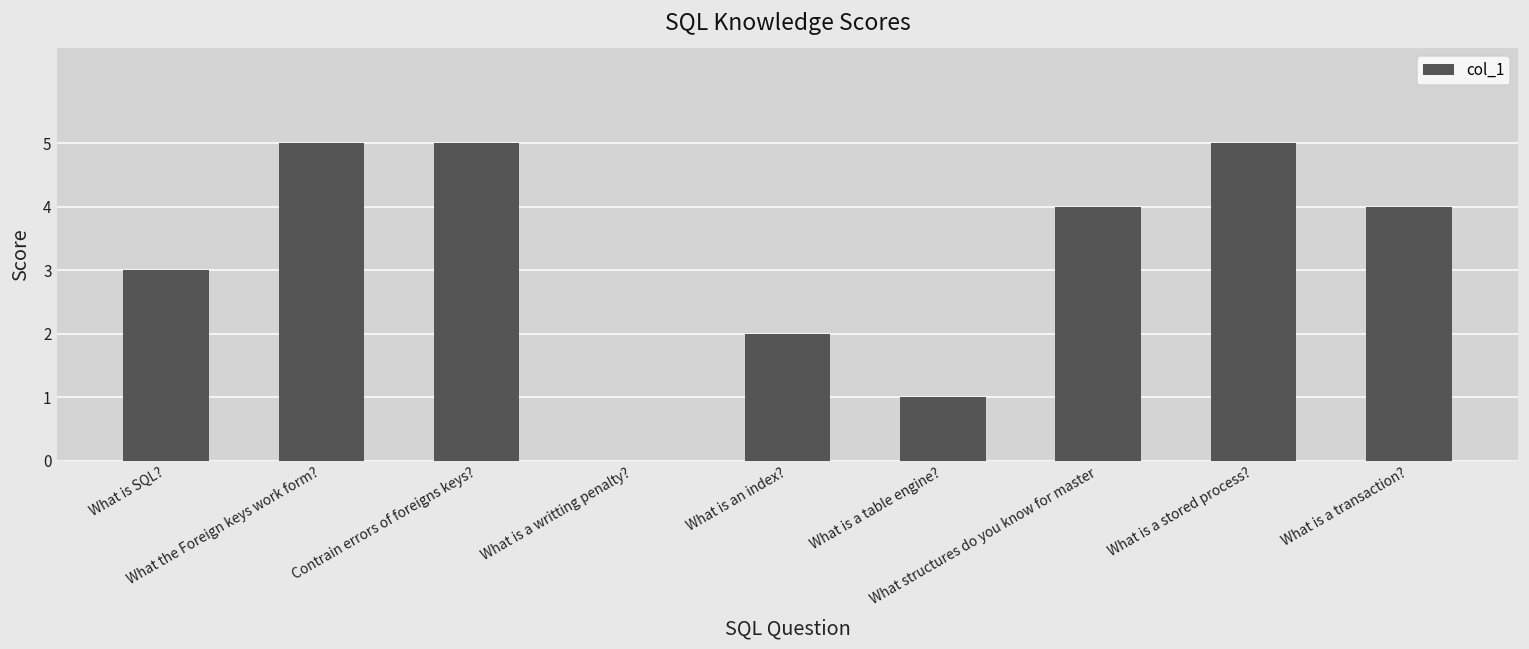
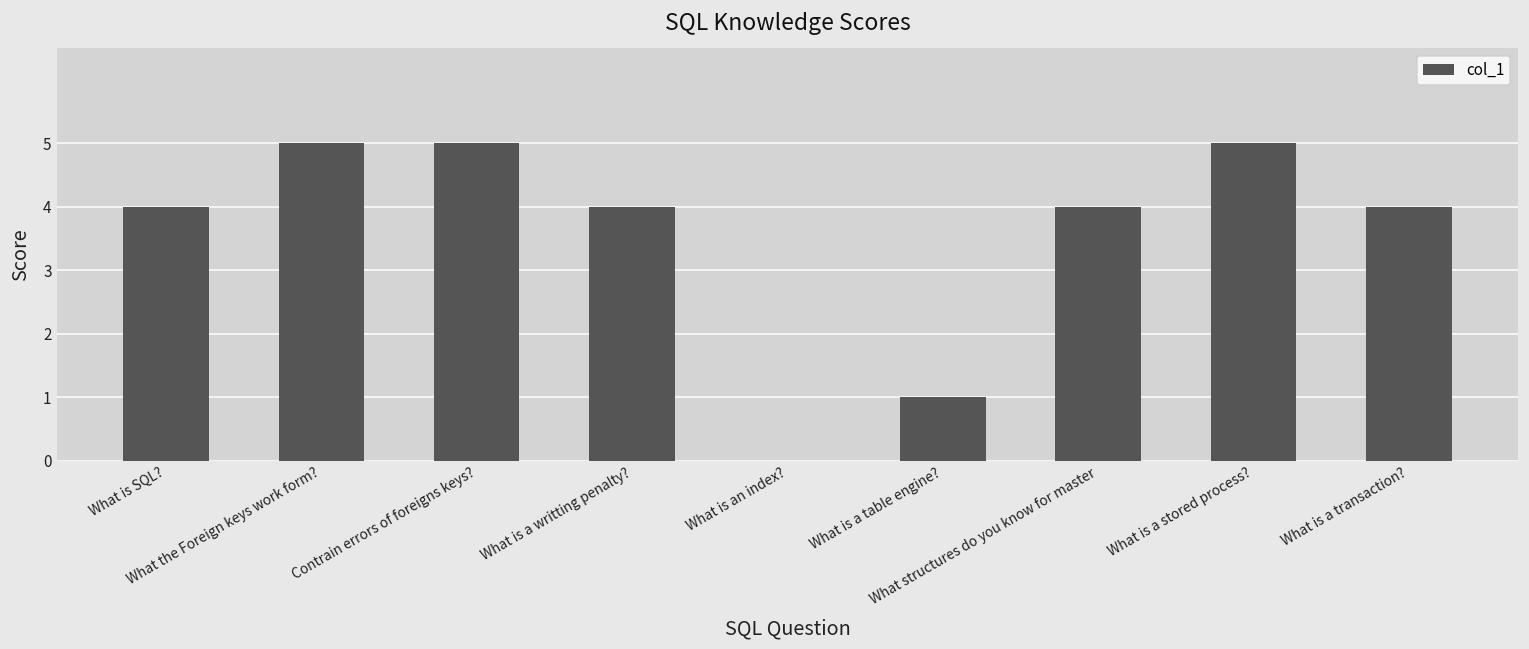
What is SQL?: 3 -> 4
What is a writting penalty?: 0 -> 4
What is an index?: 2 -> 0
